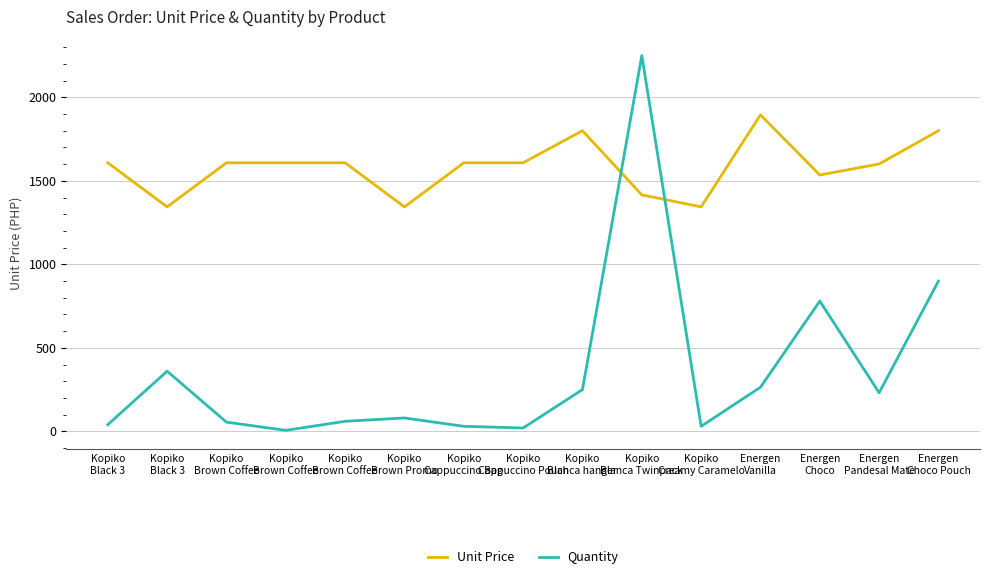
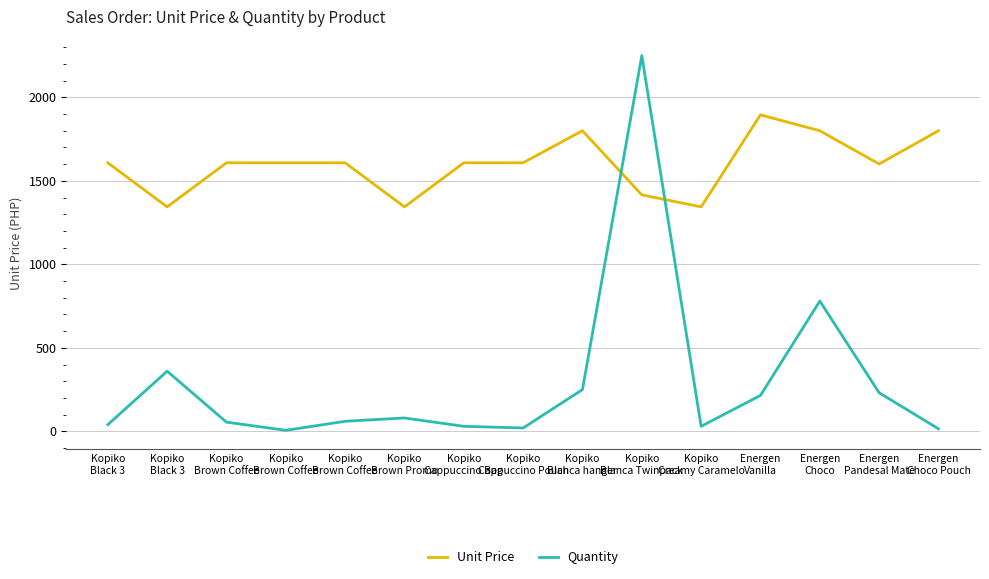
Quantity, Energen Vanilla: 260 -> 220
Unit Price, Energen Choco: 1540 -> 1800
Quantity, Energen Choco Pouch: 900 -> 20
